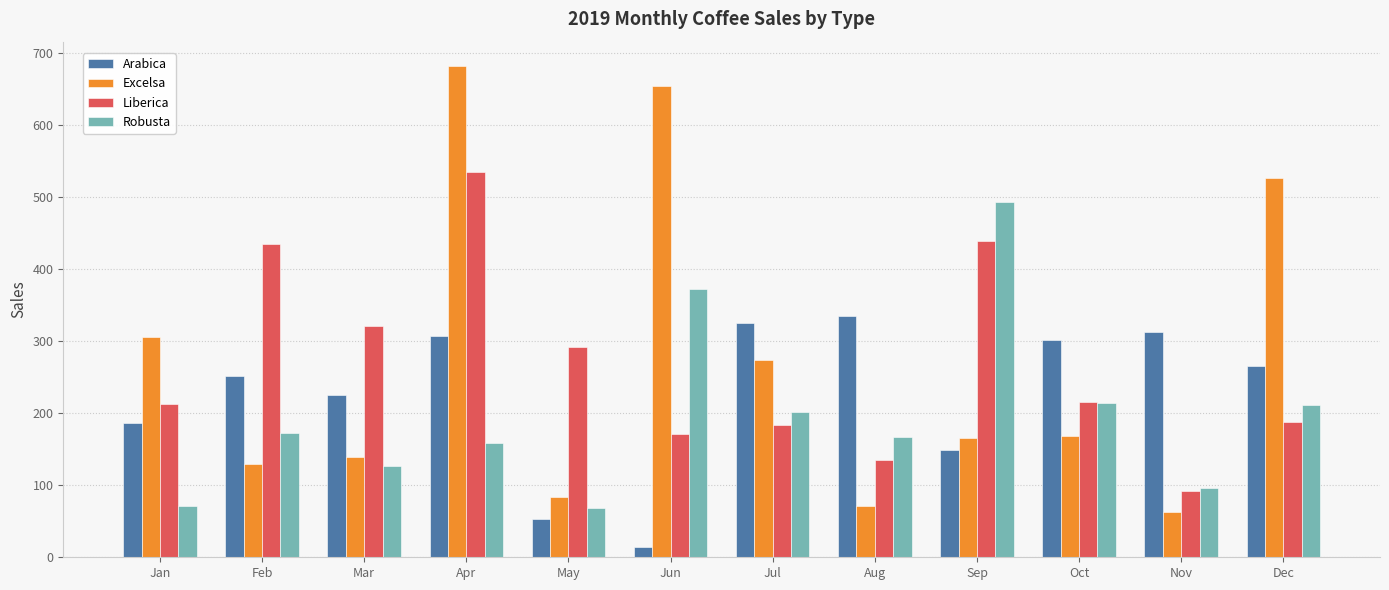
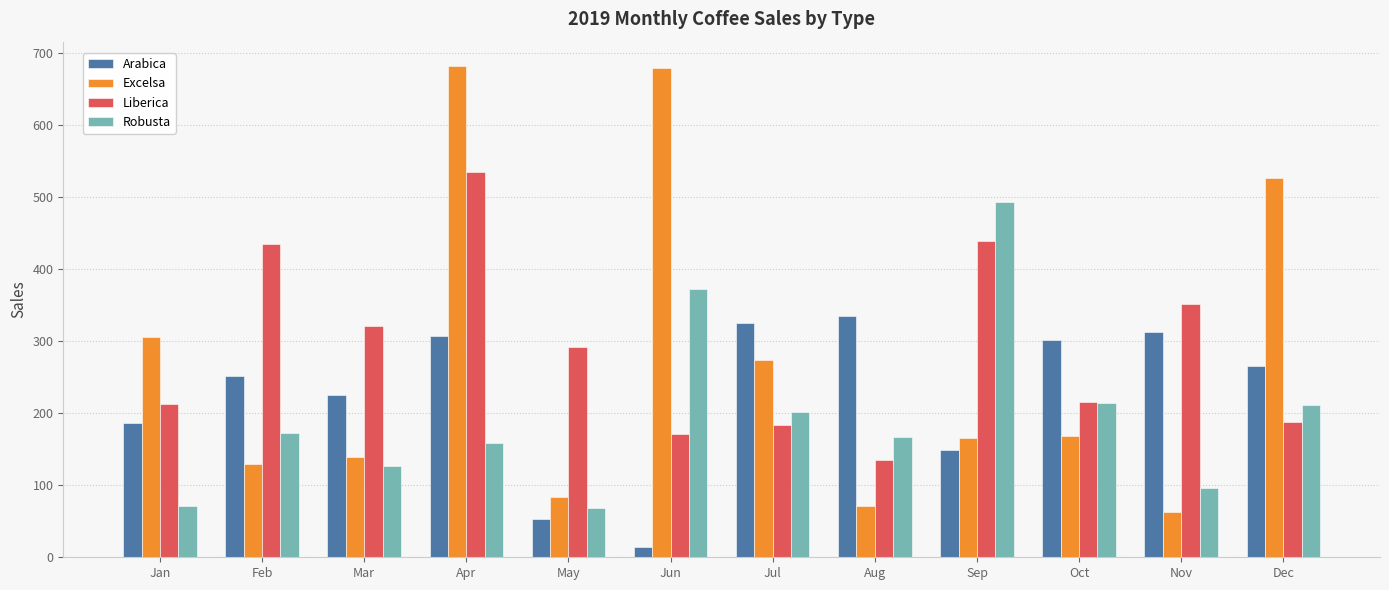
Excelsa, Jun: 650 -> 680
Liberica, Nov: 90 -> 350
